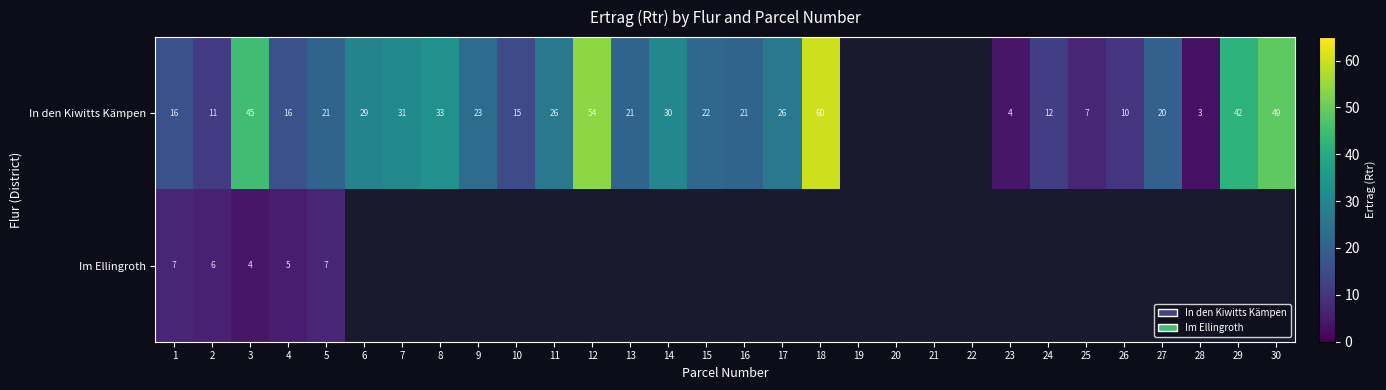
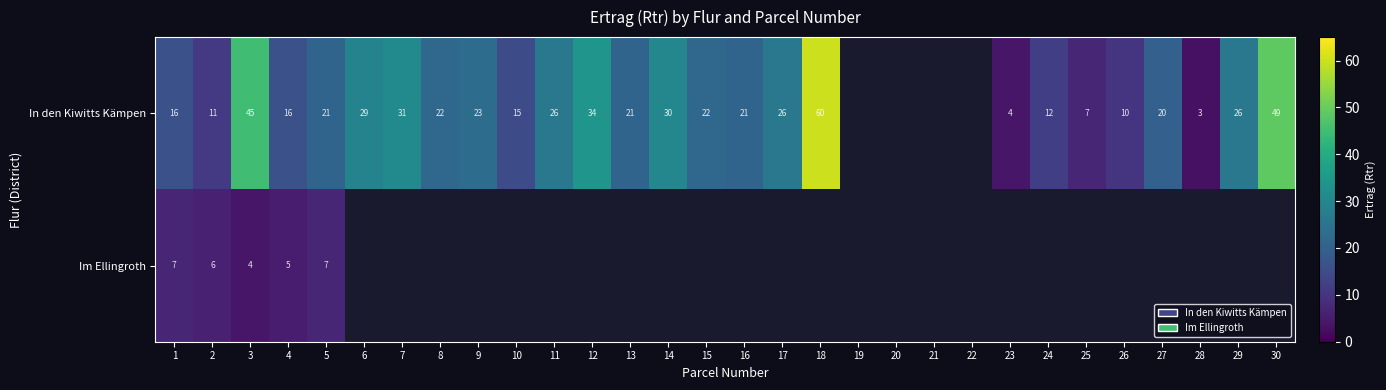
In den Kiwitts Kämpen, 8: 33 -> 22
In den Kiwitts Kämpen, 12: 54 -> 34
In den Kiwitts Kämpen, 29: 42 -> 26
